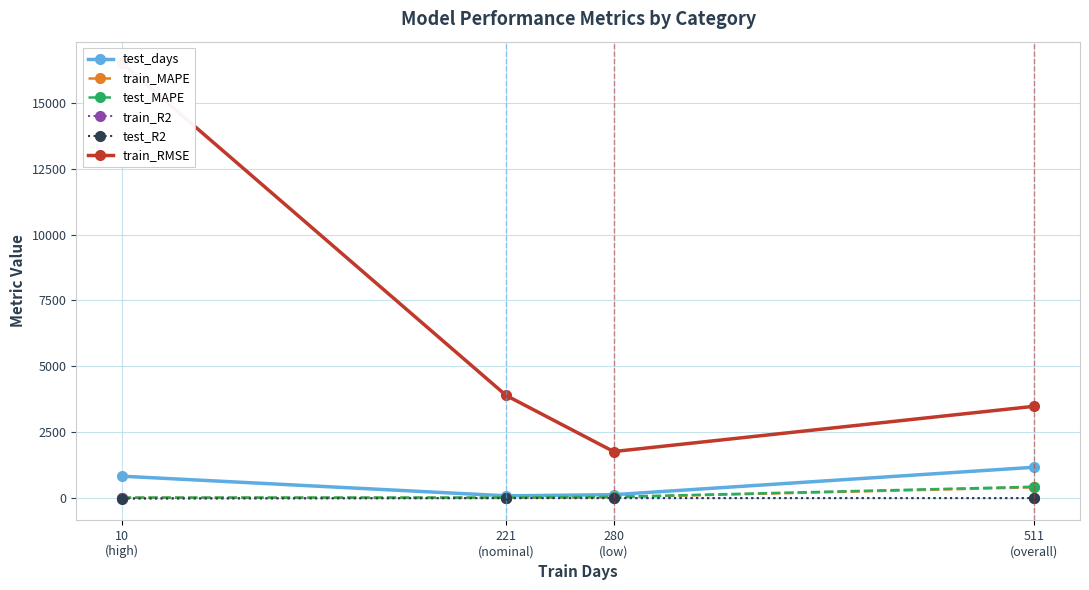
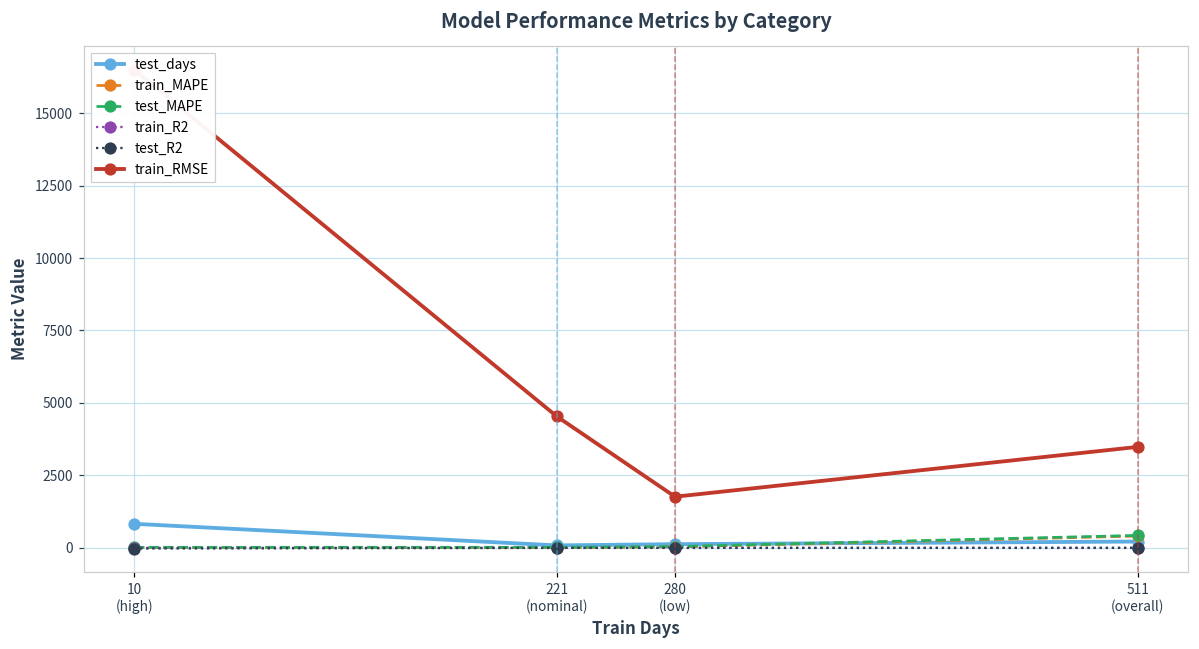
train_RMSE, 221 (nominal): 3900 -> 4500
test_days, 511 (overall): 1200 -> 200
